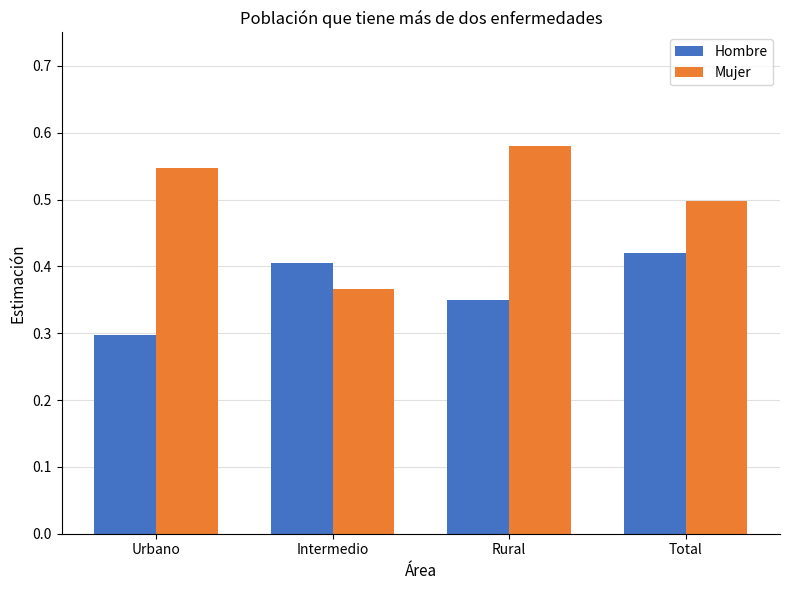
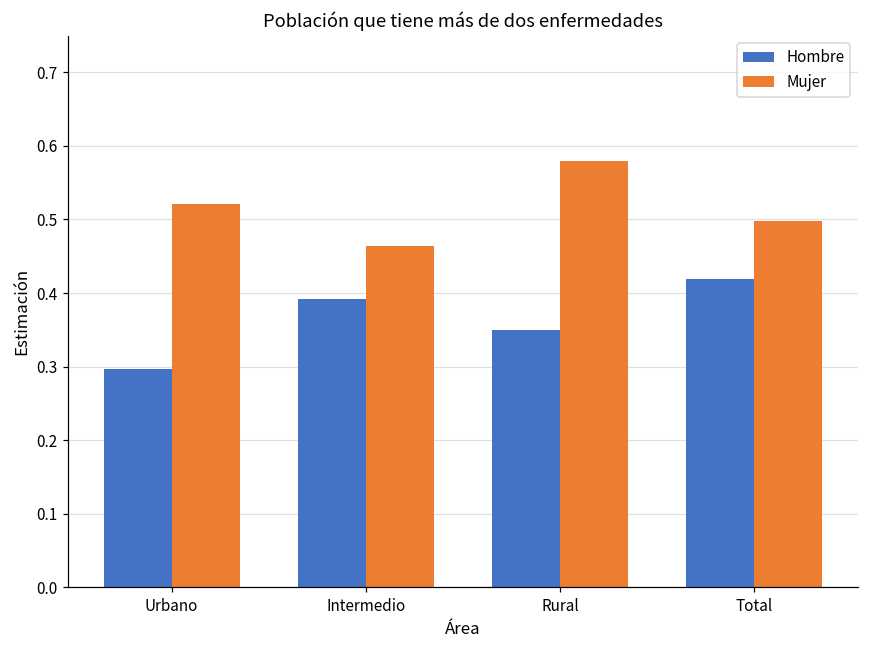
Mujer, Urbano: 0.55 -> 0.52
Hombre, Intermedio: 0.40 -> 0.39
Mujer, Intermedio: 0.37 -> 0.46
